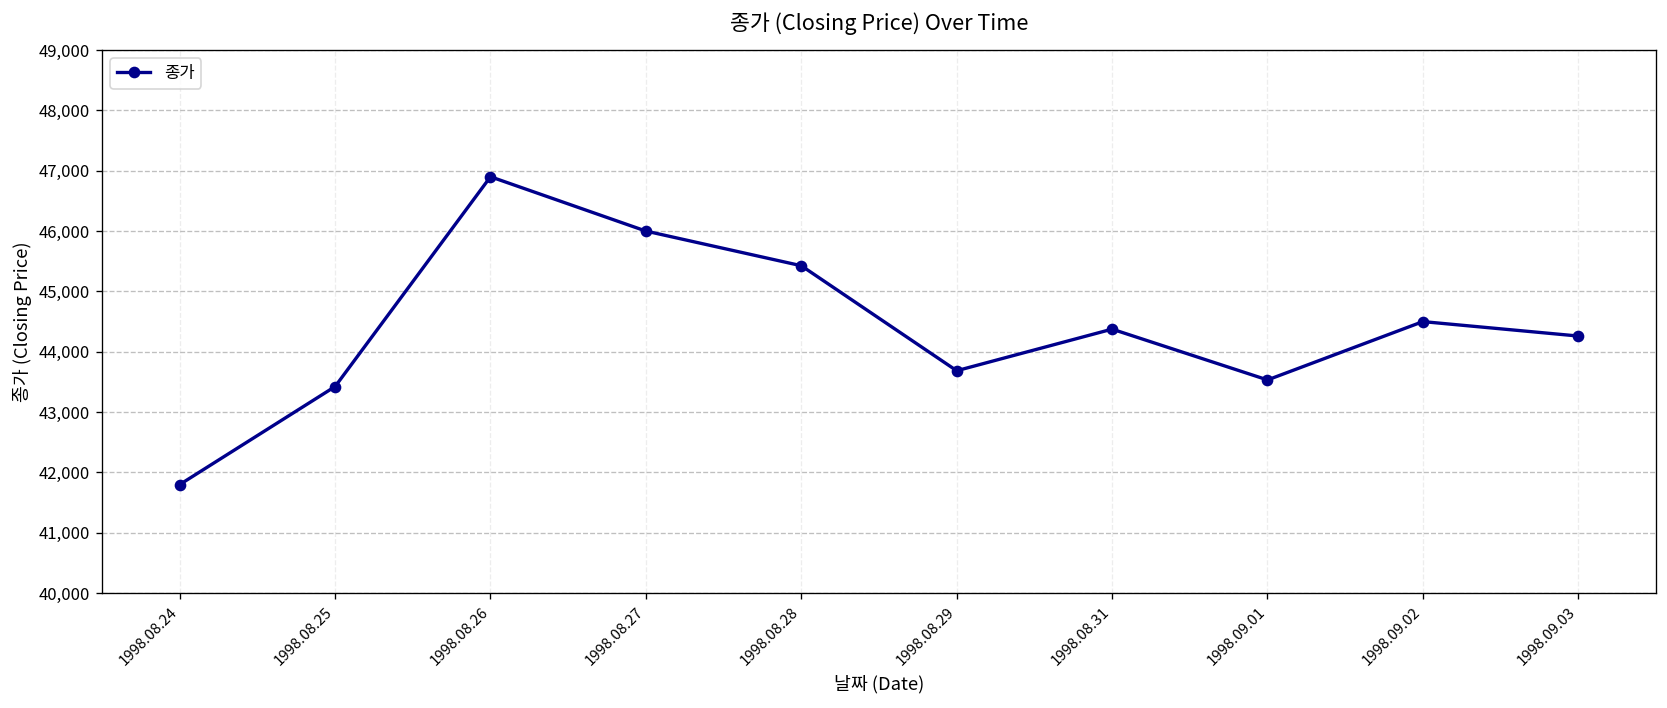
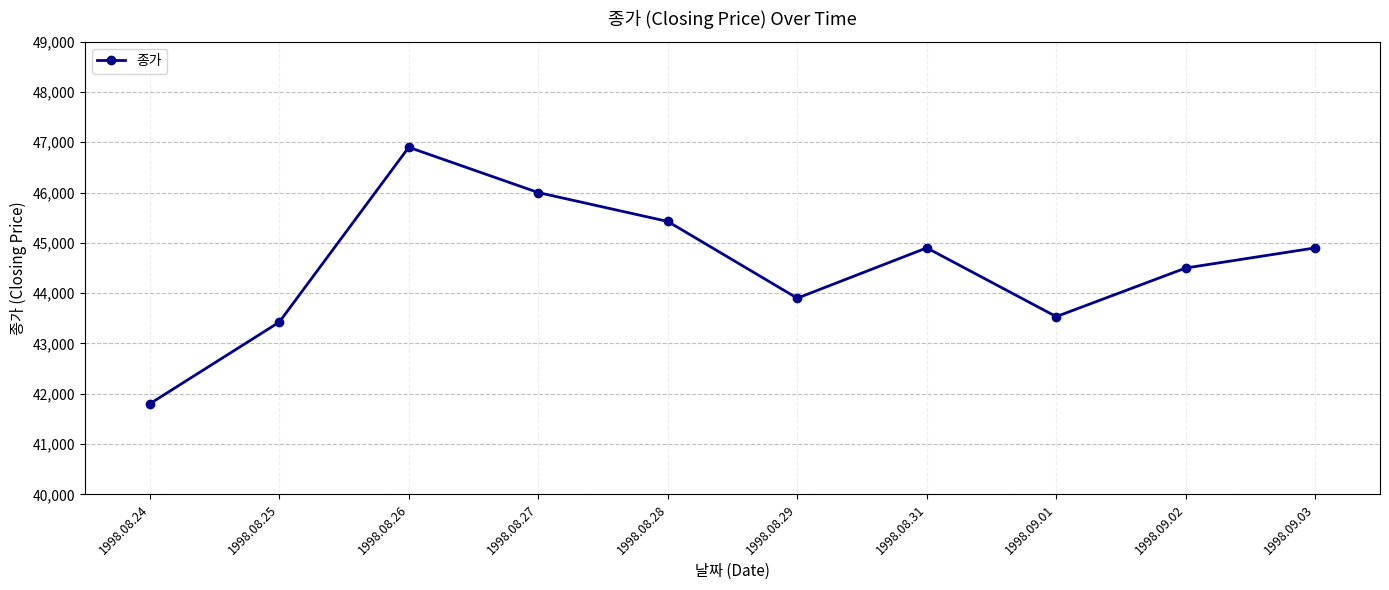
1998.08.29: 43,700 -> 43,900
1998.08.31: 44,400 -> 44,900
1998.09.03: 44,300 -> 44,900
